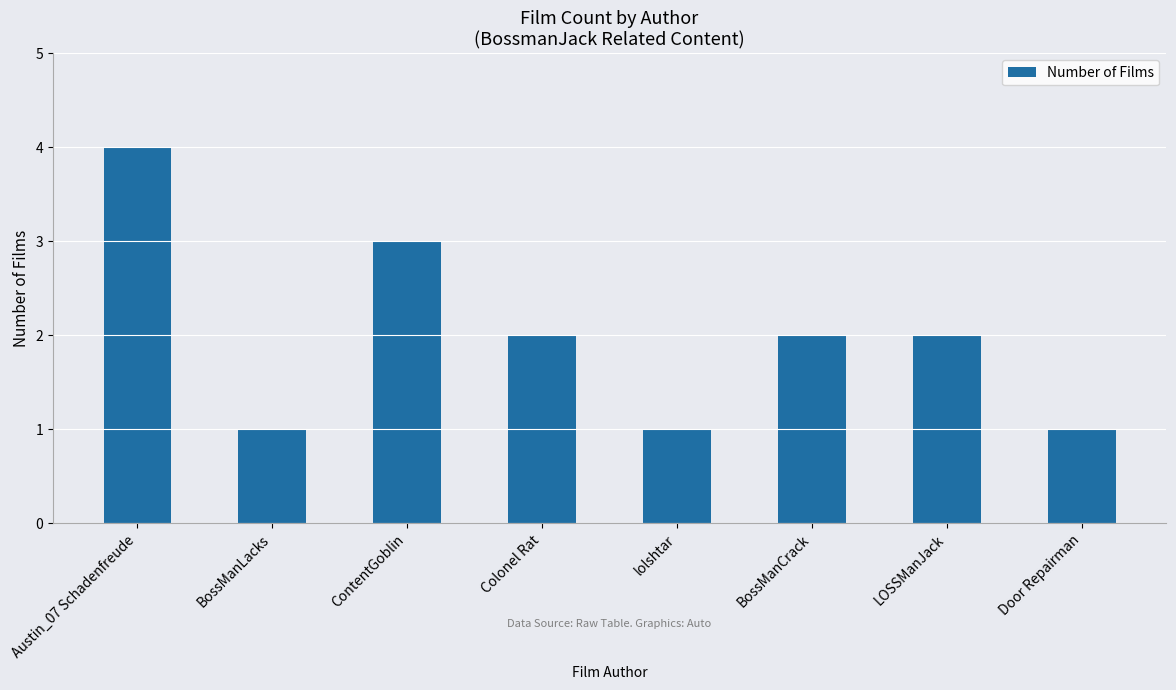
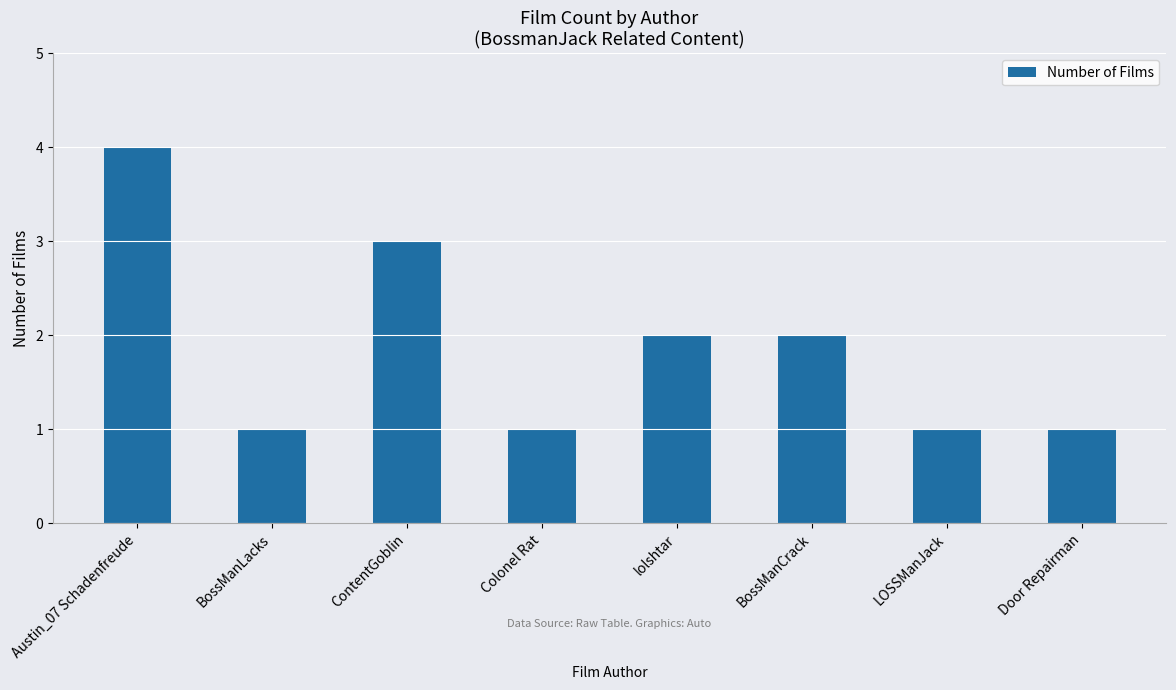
Colonel Rat: 2 -> 1
lolshtar: 1 -> 2
LOSSManJack: 2 -> 1
